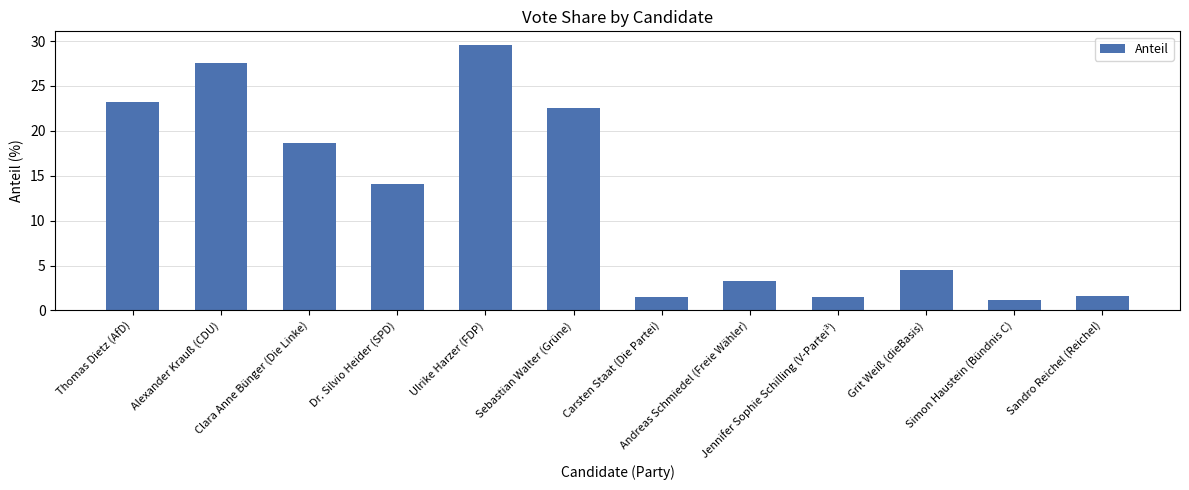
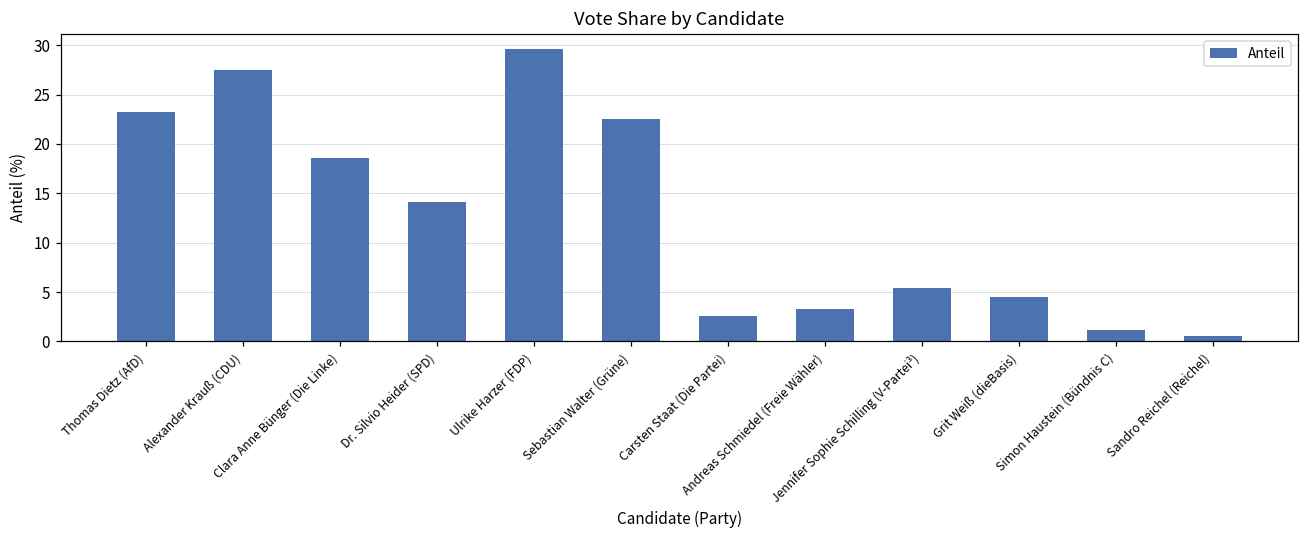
Carsten Staat (Die Partei): 2 -> 3
Jennifer Sophie Schilling (V-Partei³): 2 -> 5
Sandro Reichel (Reichel): 2 -> 1
